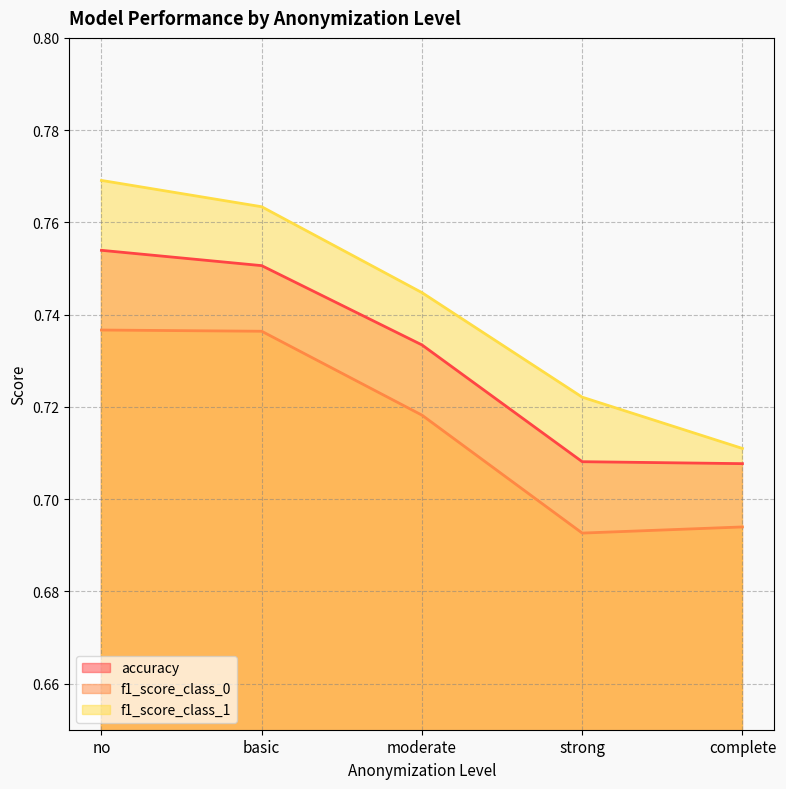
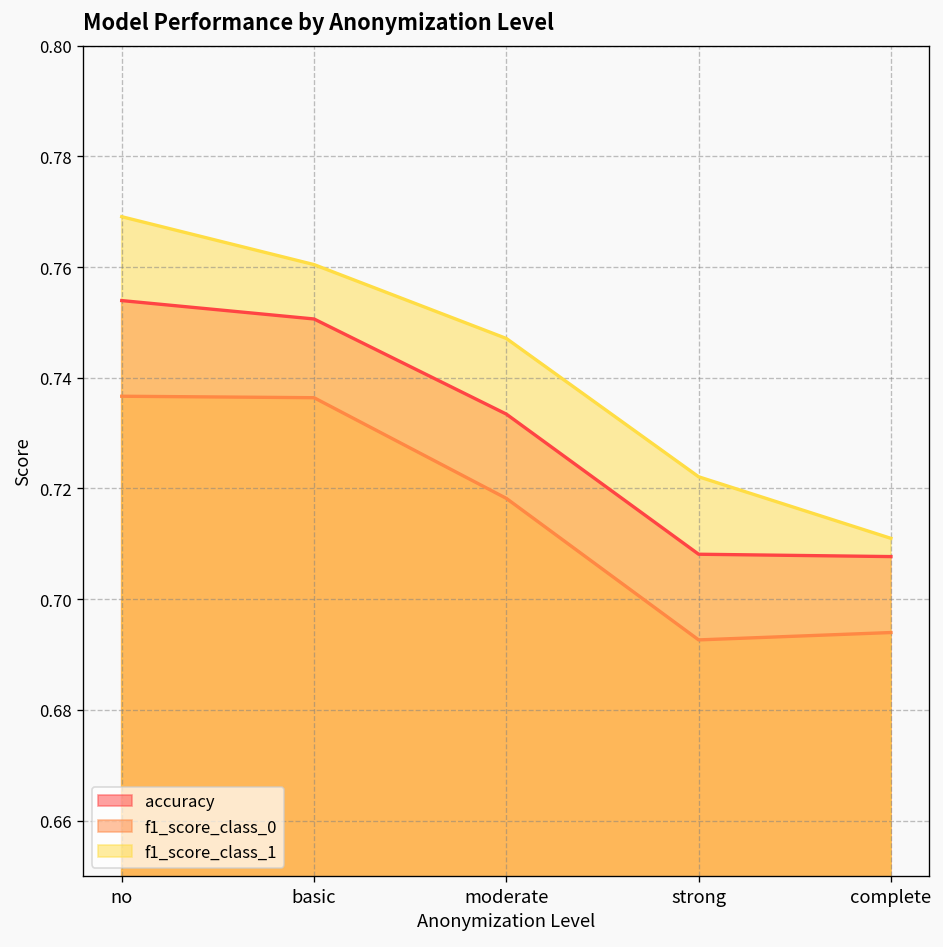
f1_score_class_1, basic: 0.763 -> 0.760
f1_score_class_1, moderate: 0.745 -> 0.747
